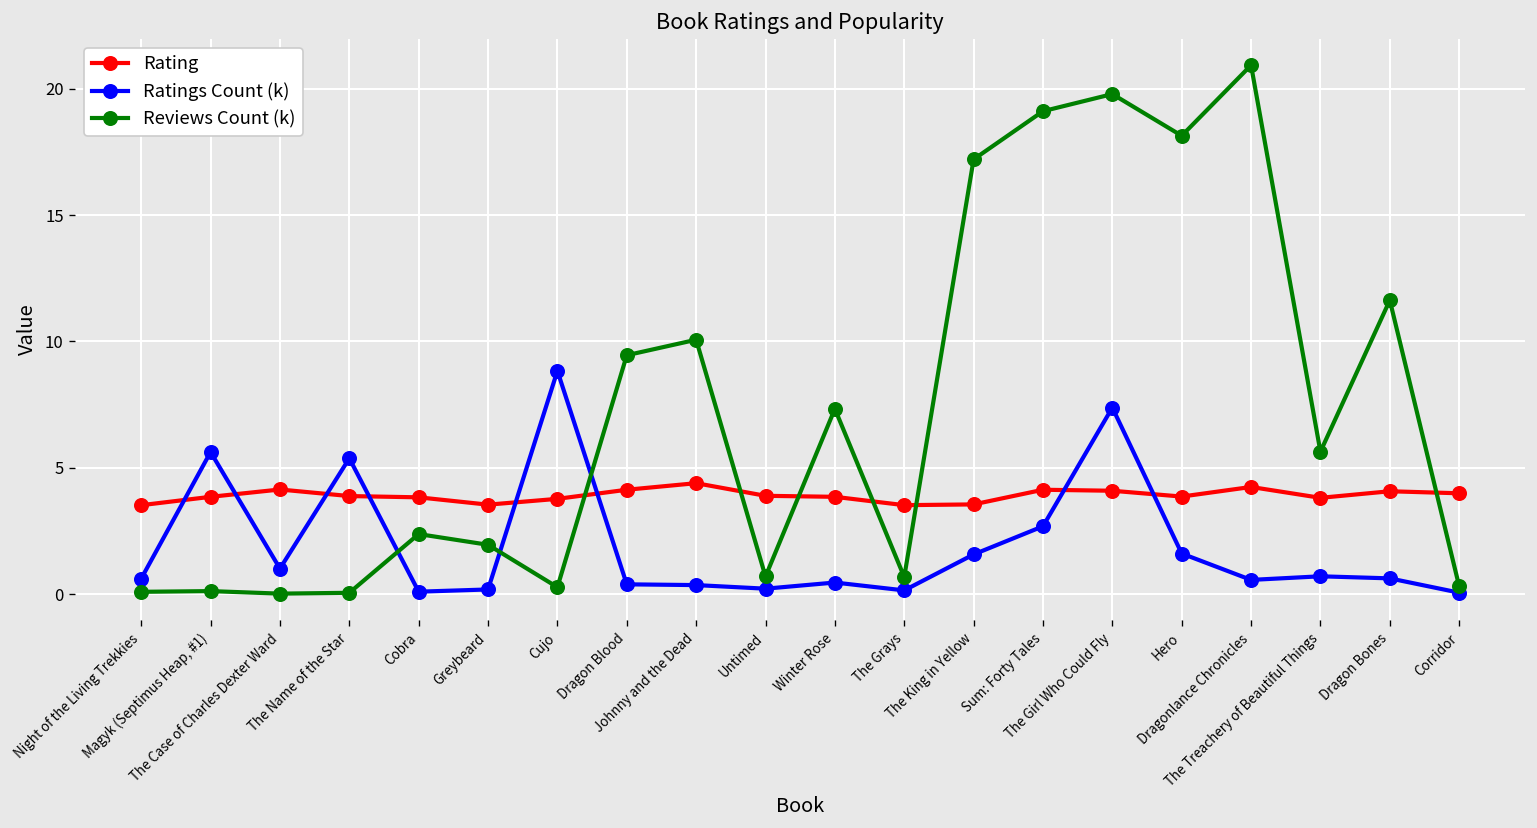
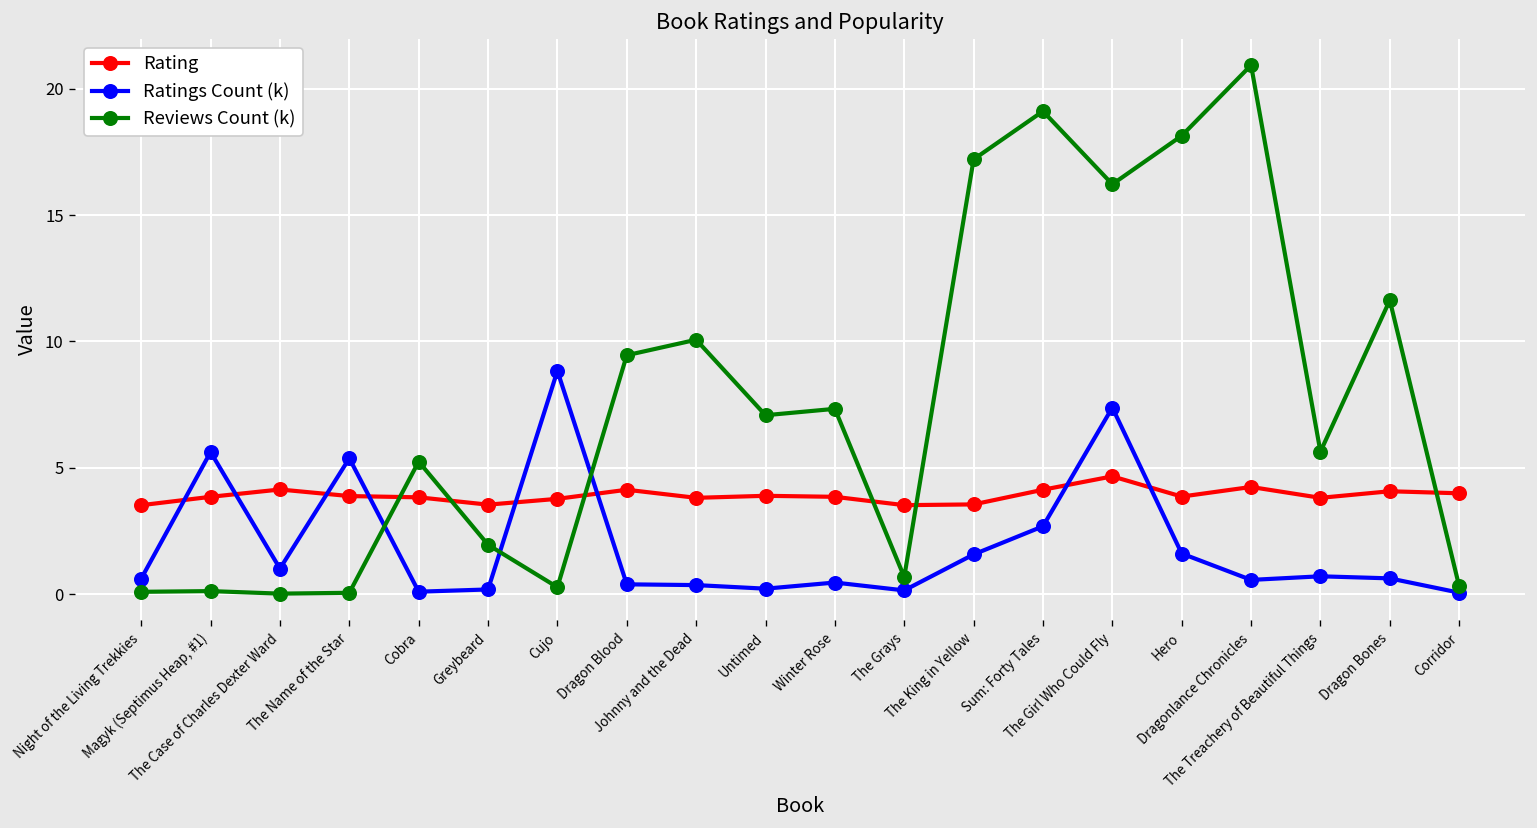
Reviews Count (k), Cobra: 2.4 -> 5.2
Rating, Johnny and the Dead: 4.4 -> 3.8
Reviews Count (k), Untimed: 0.7 -> 7.1
Rating, The Girl Who Could Fly: 4.1 -> 4.7
Reviews Count (k), The Girl Who Could Fly: 19.8 -> 16.2
